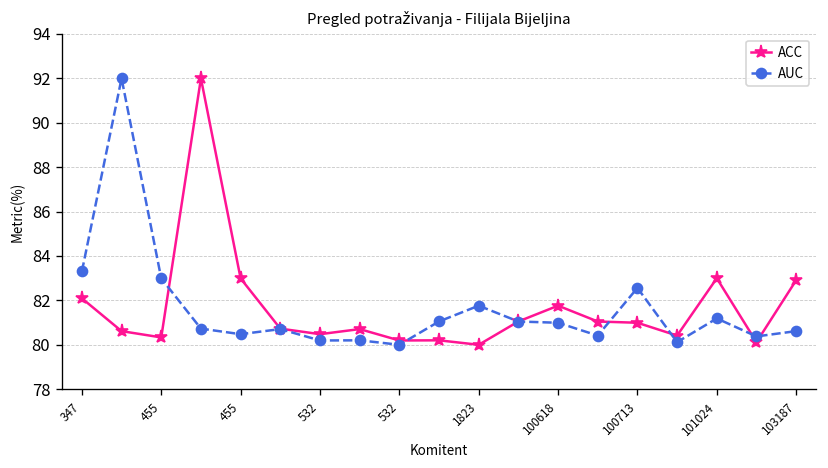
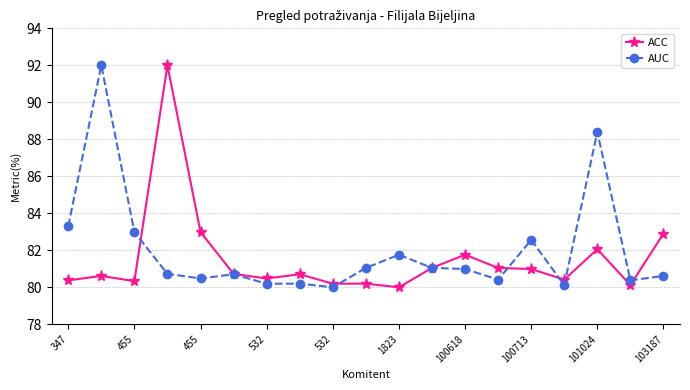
ACC, 347: 82.1 -> 80.4
ACC, 101024: 83.0 -> 82.1
AUC, 101024: 81.2 -> 88.4
